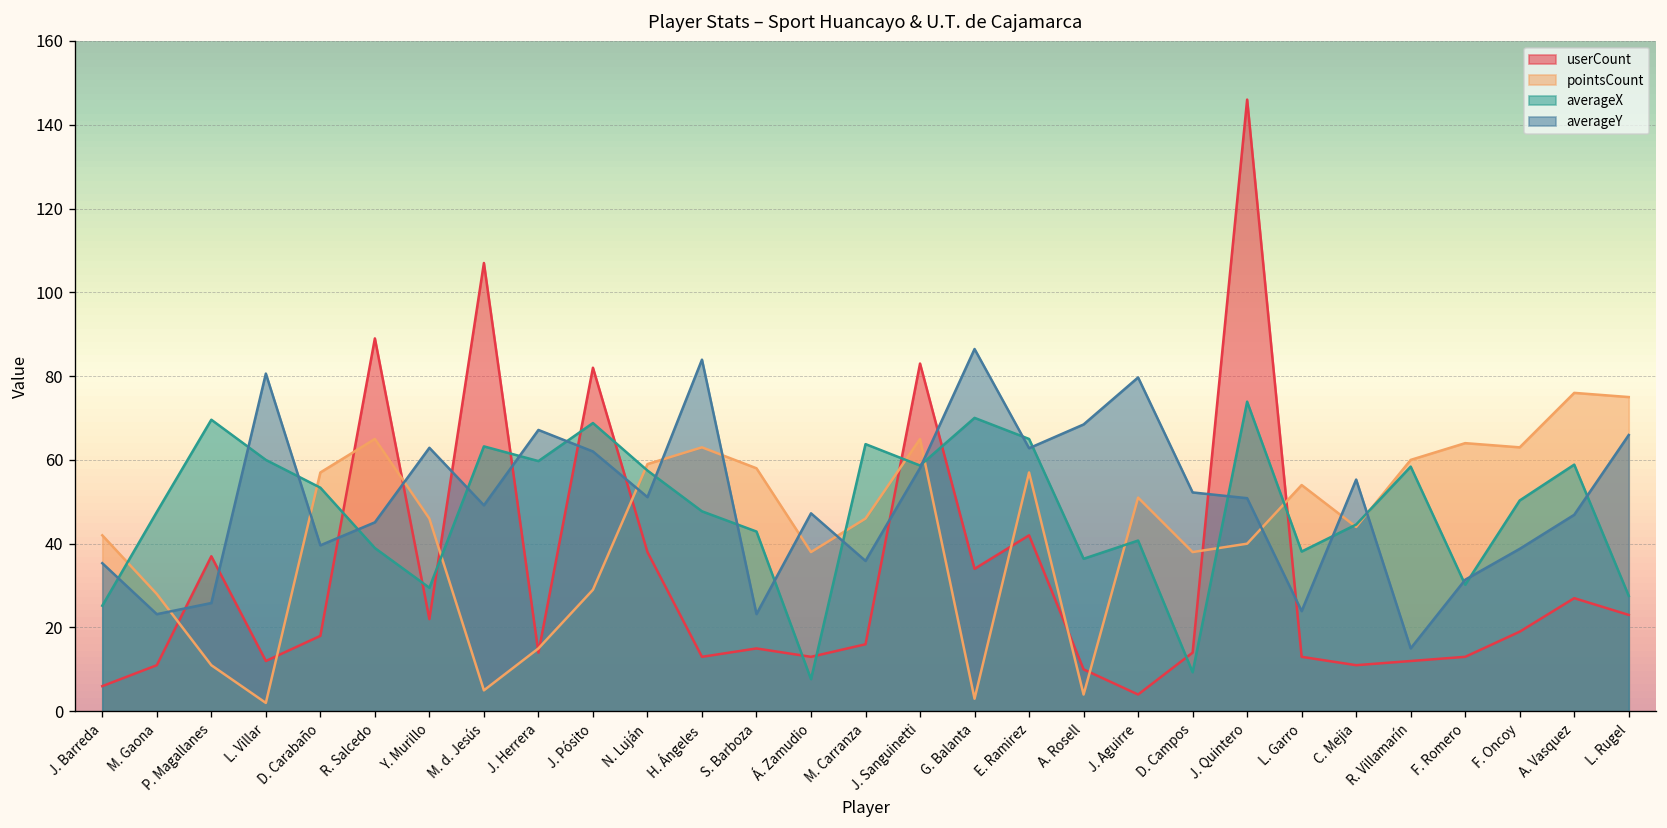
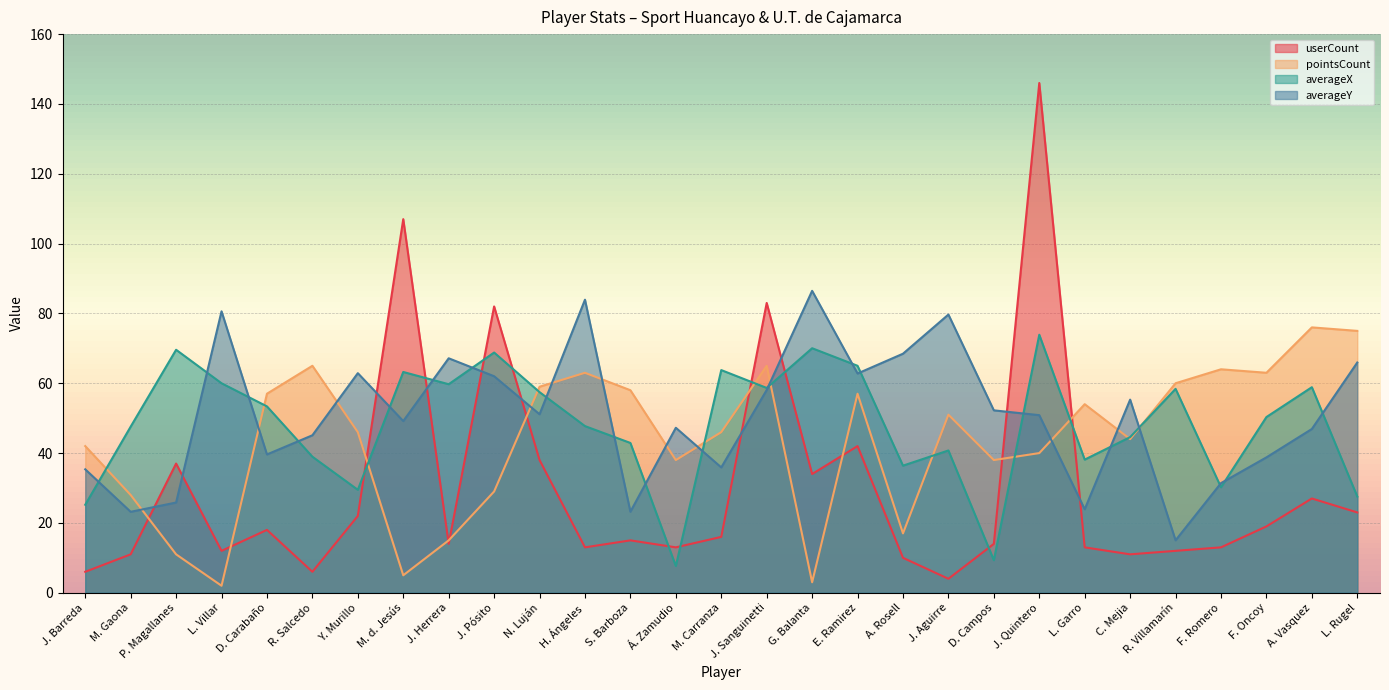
userCount, R. Salcedo: 89 -> 6
pointsCount, A. Rosell: 4 -> 17
